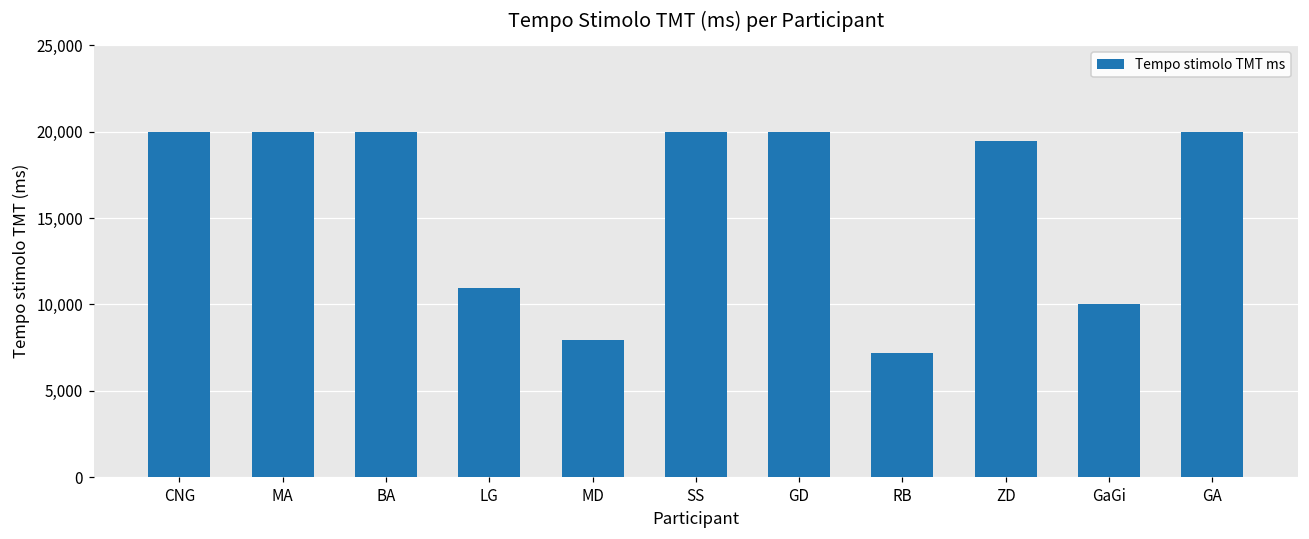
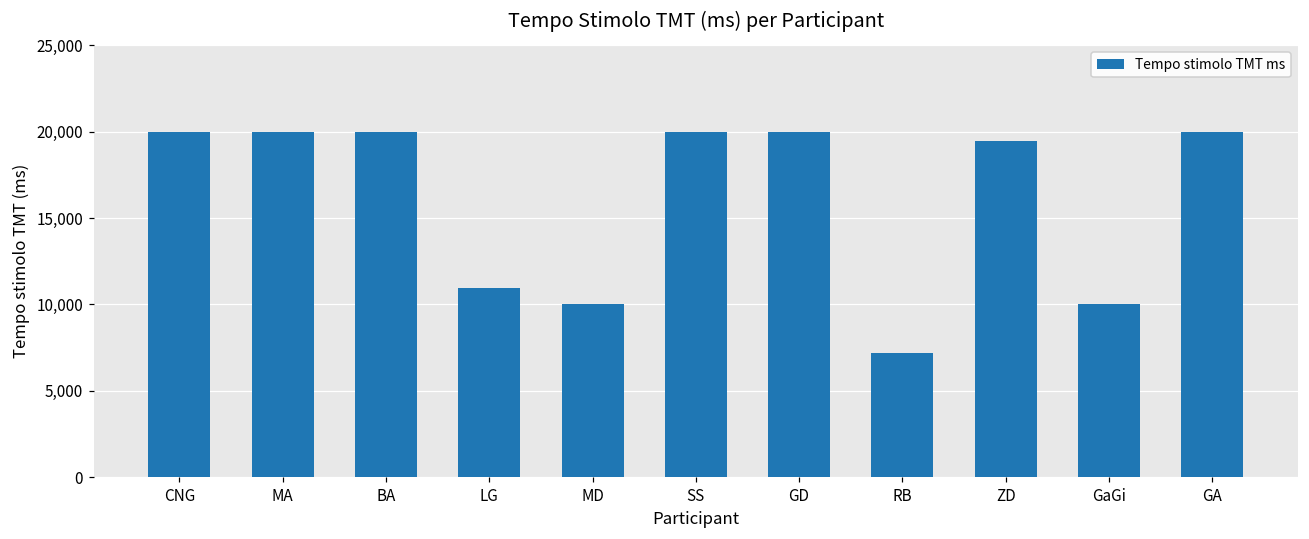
MD: 8,000 -> 10,000
